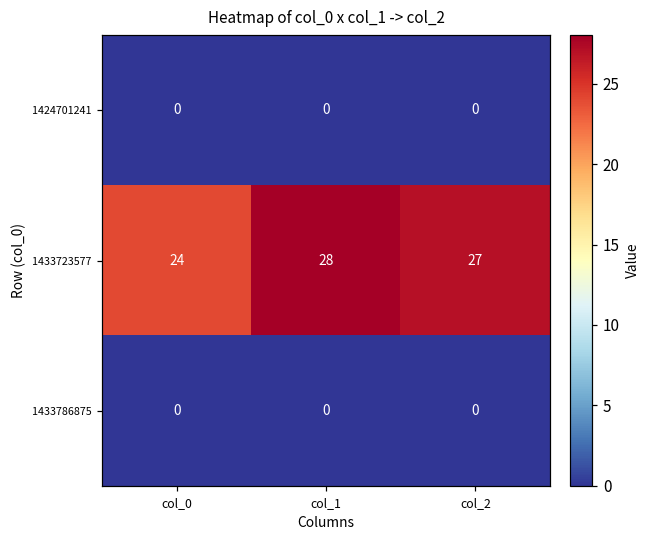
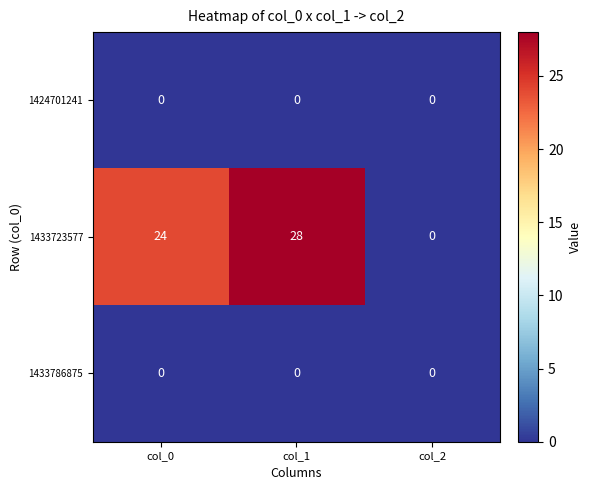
1433723577, col_2: 27 -> 0
